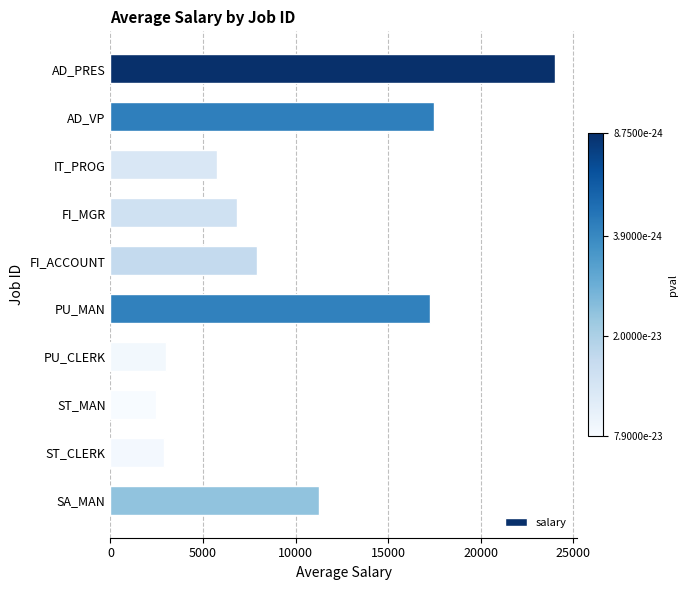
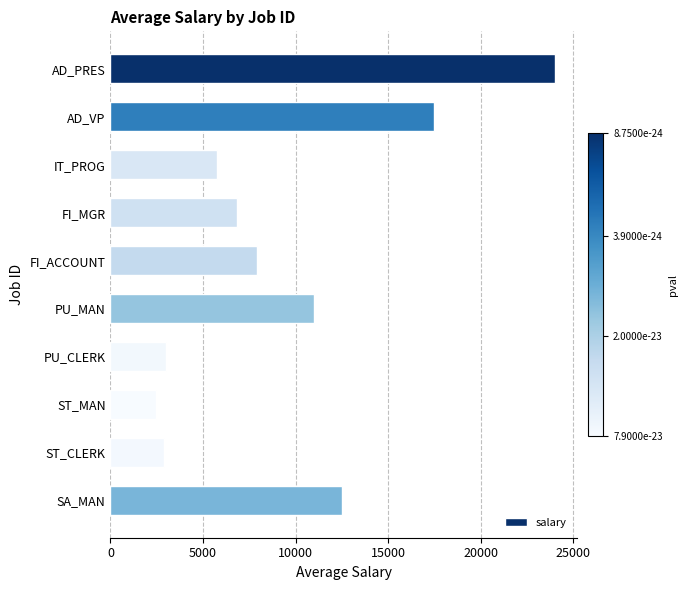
PU_MAN: 17300 -> 11000
SA_MAN: 11300 -> 12500
